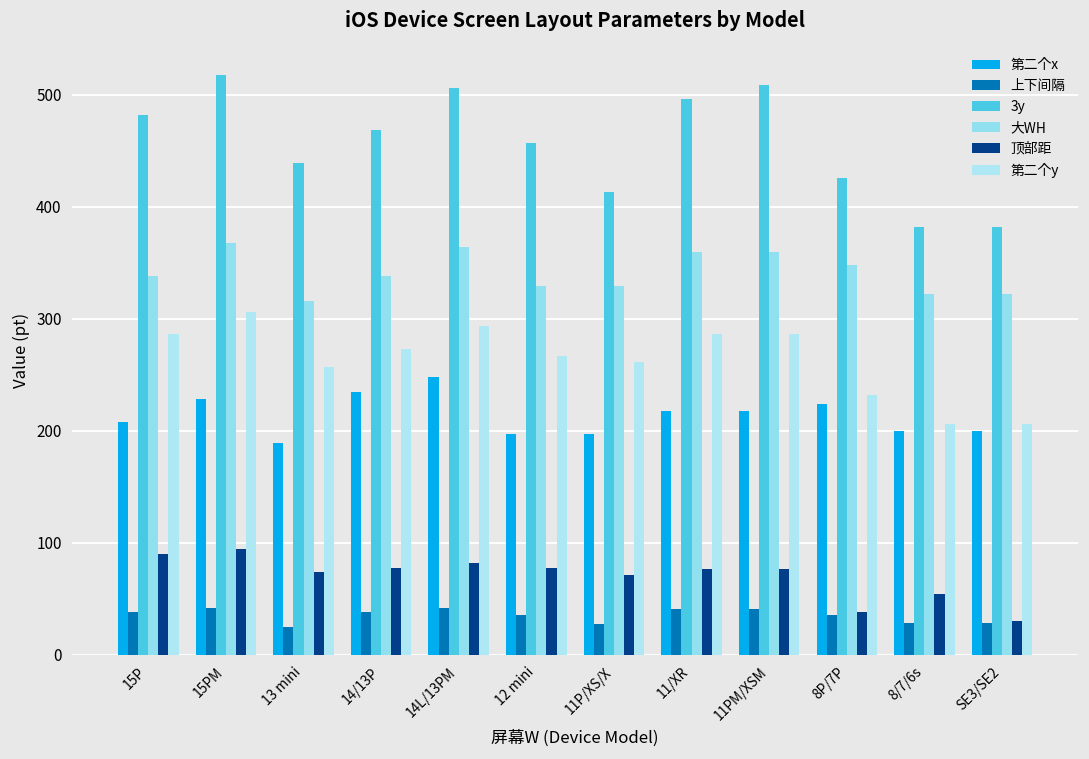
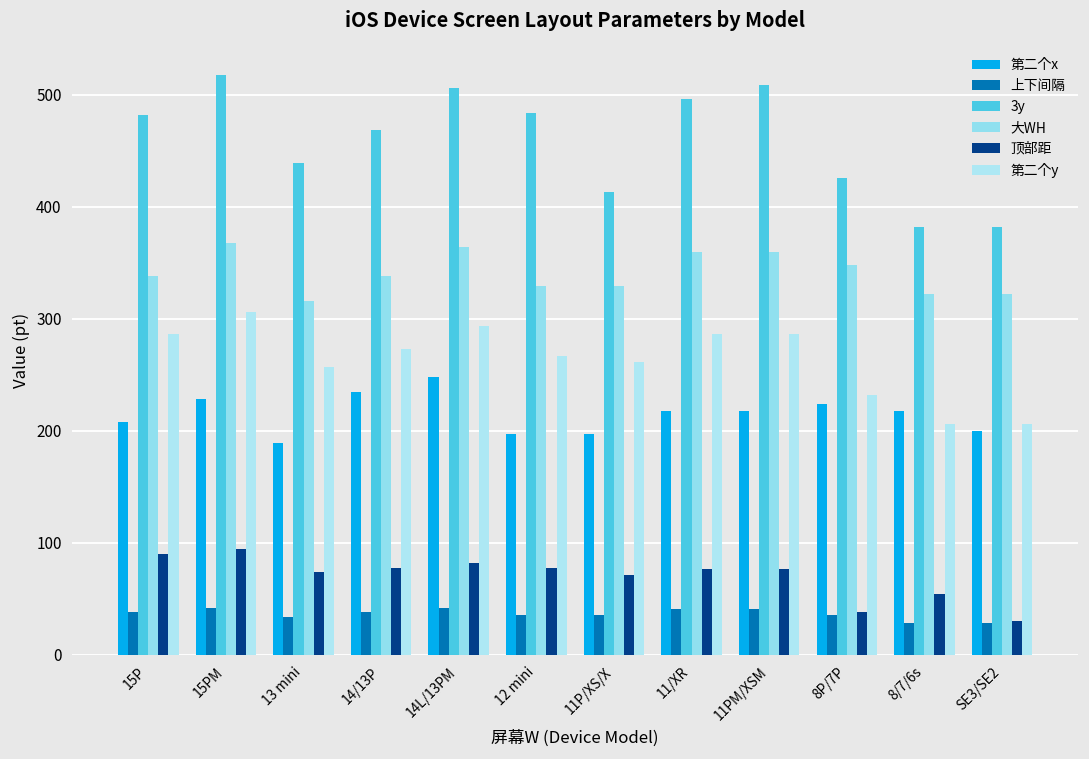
上下间隔, 13 mini: 25 -> 34
3y, 12 mini: 457 -> 484
上下间隔, 11P/XS/X: 27 -> 35
第二个x, 8/7/6s: 200 -> 218
